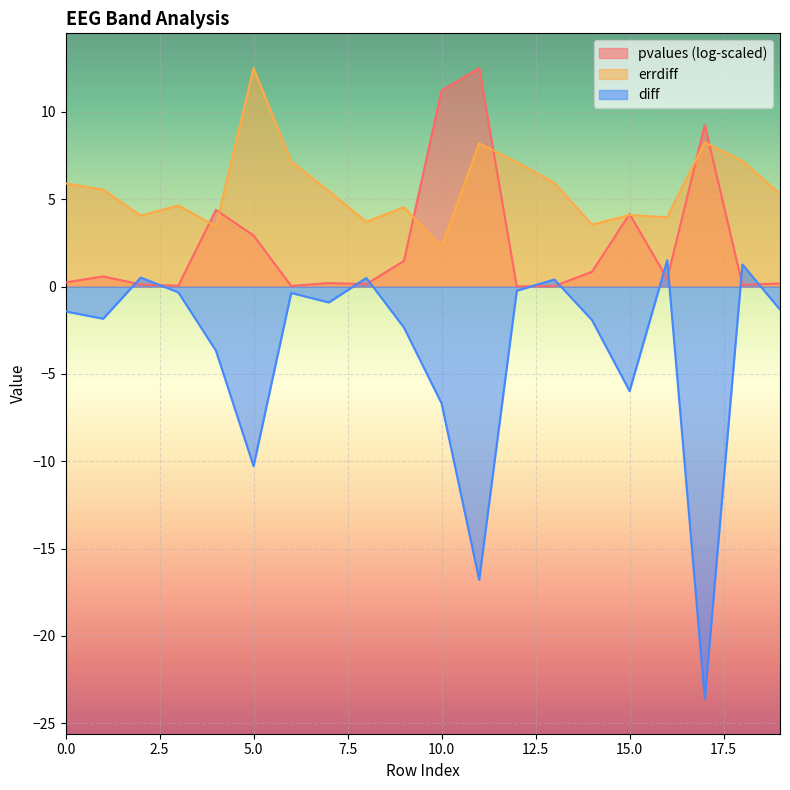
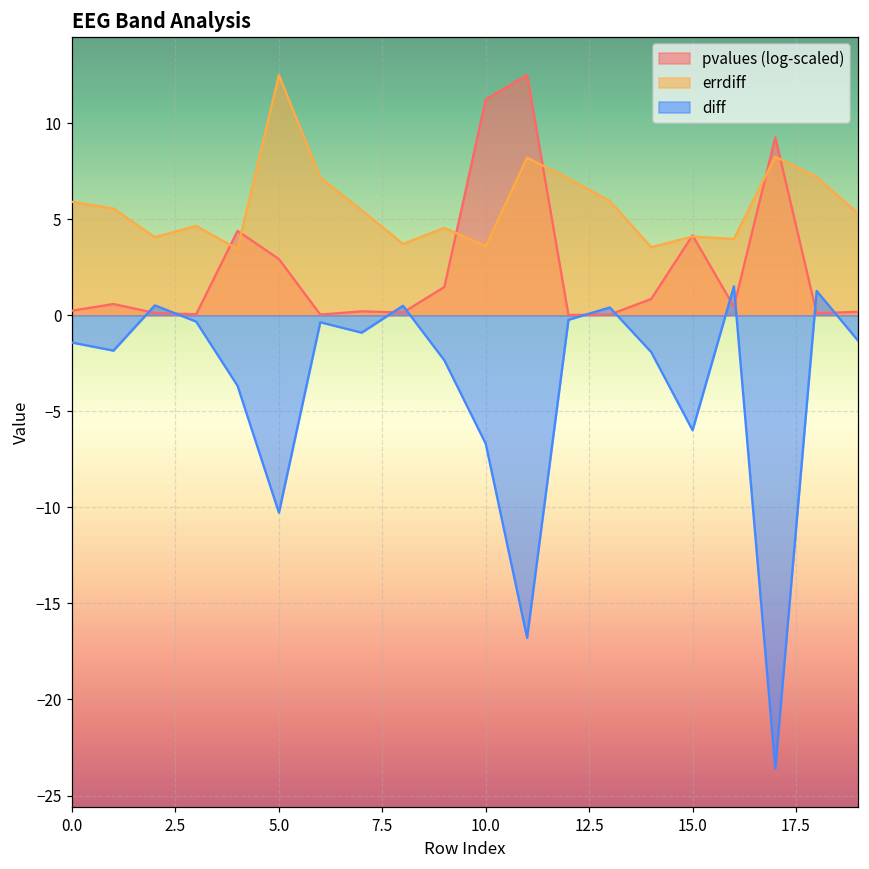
errdiff, 10.0: 2.3 -> 3.6
